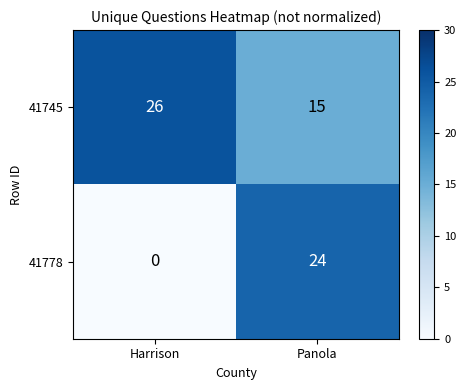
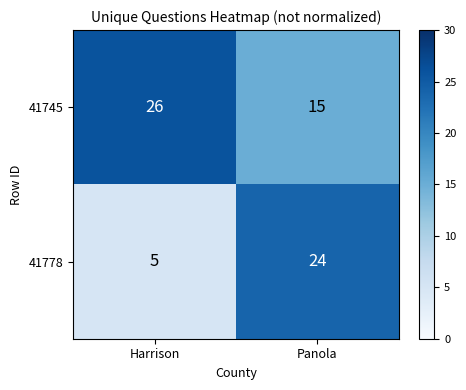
41778, Harrison: 0 -> 5
